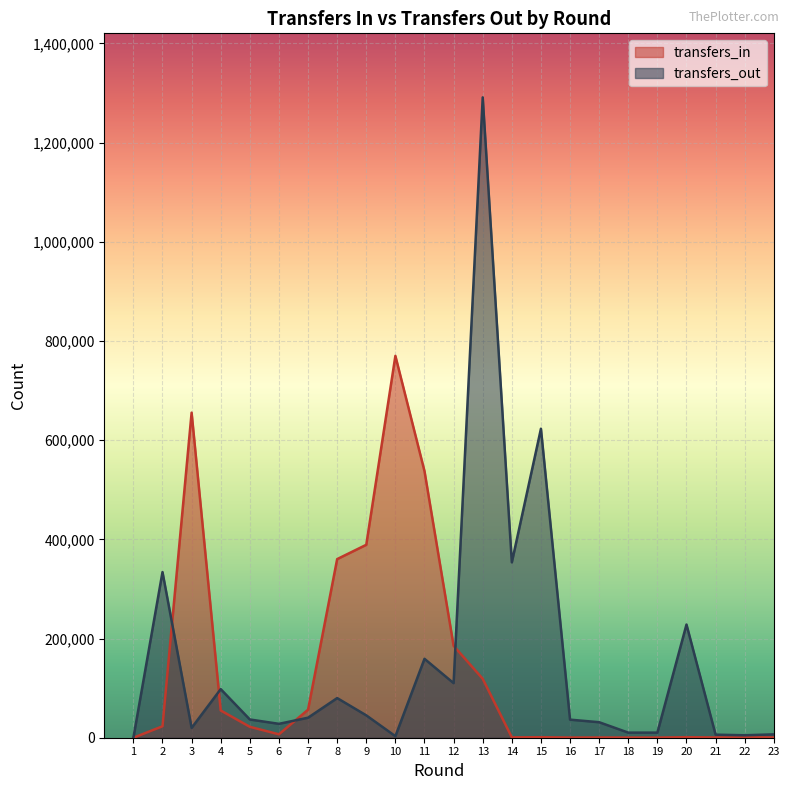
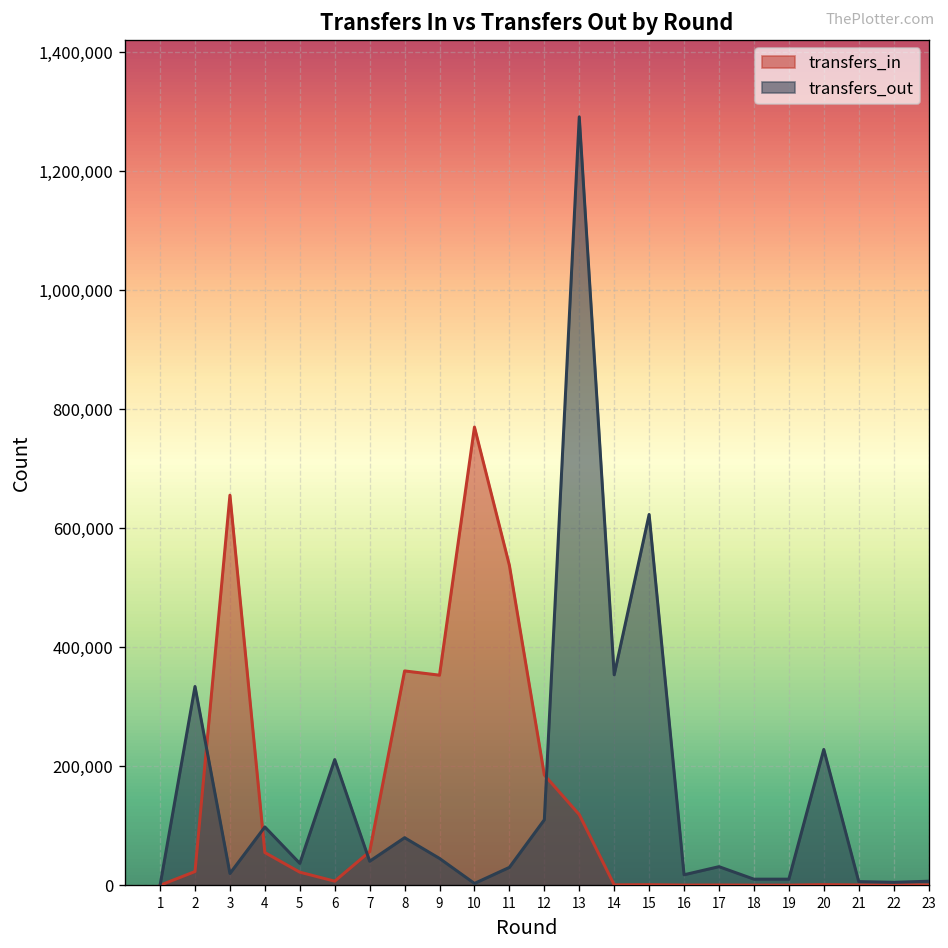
transfers_out, 6: 30,000 -> 210,000
transfers_in, 9: 390,000 -> 350,000
transfers_out, 11: 160,000 -> 30,000
transfers_out, 16: 40,000 -> 20,000
